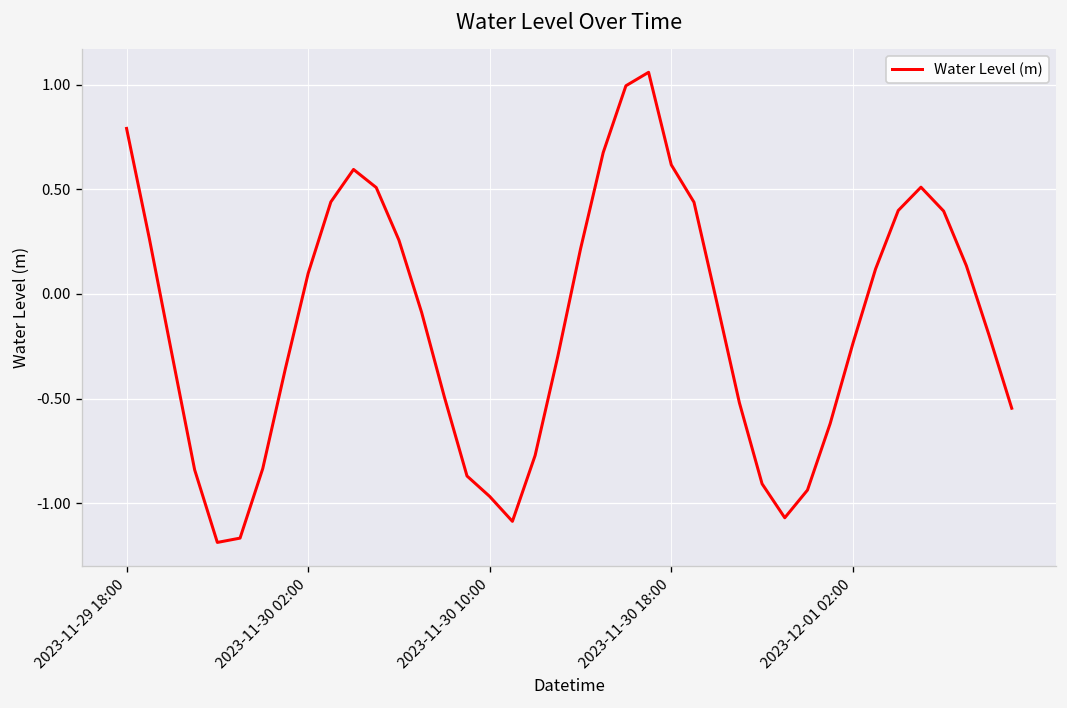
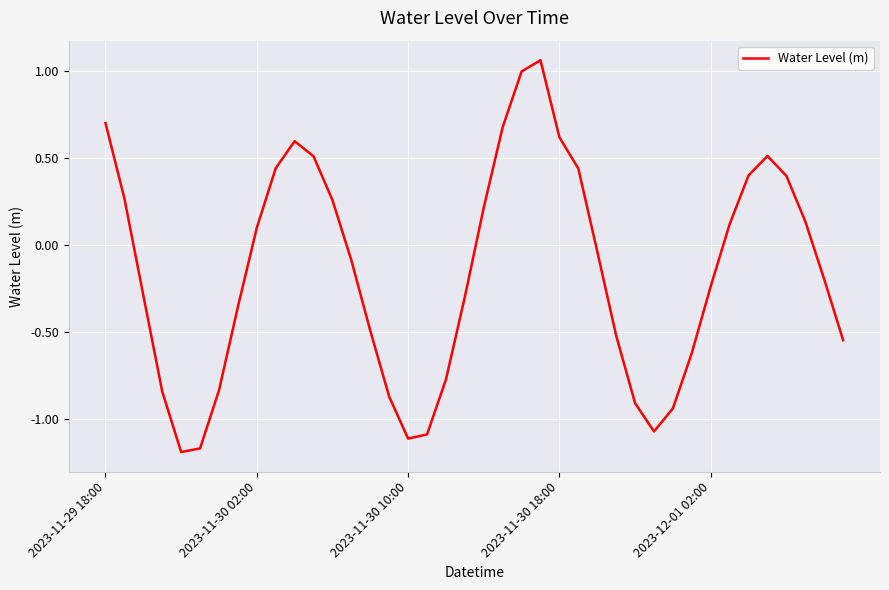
2023-11-29 18:00: 0.79 -> 0.70
2023-11-30 10:00: -0.97 -> -1.11
